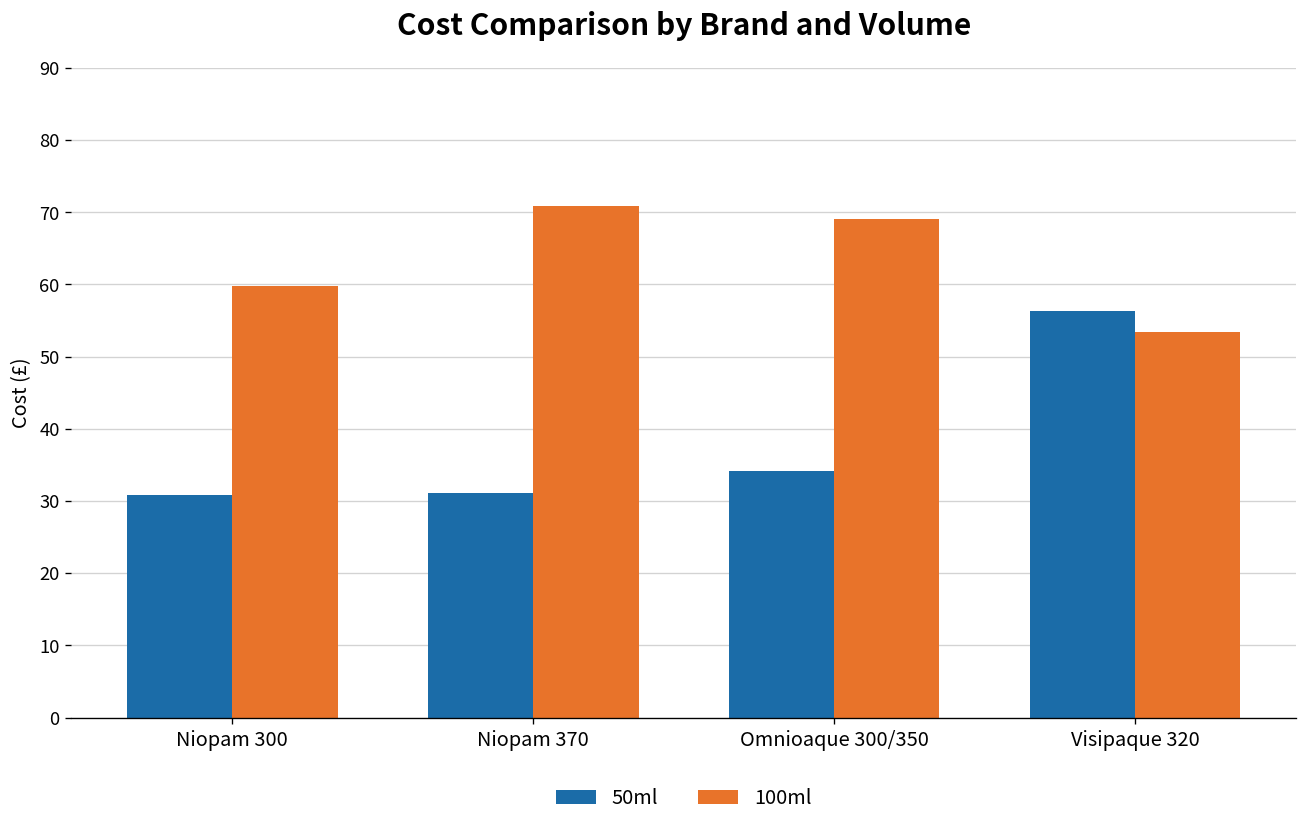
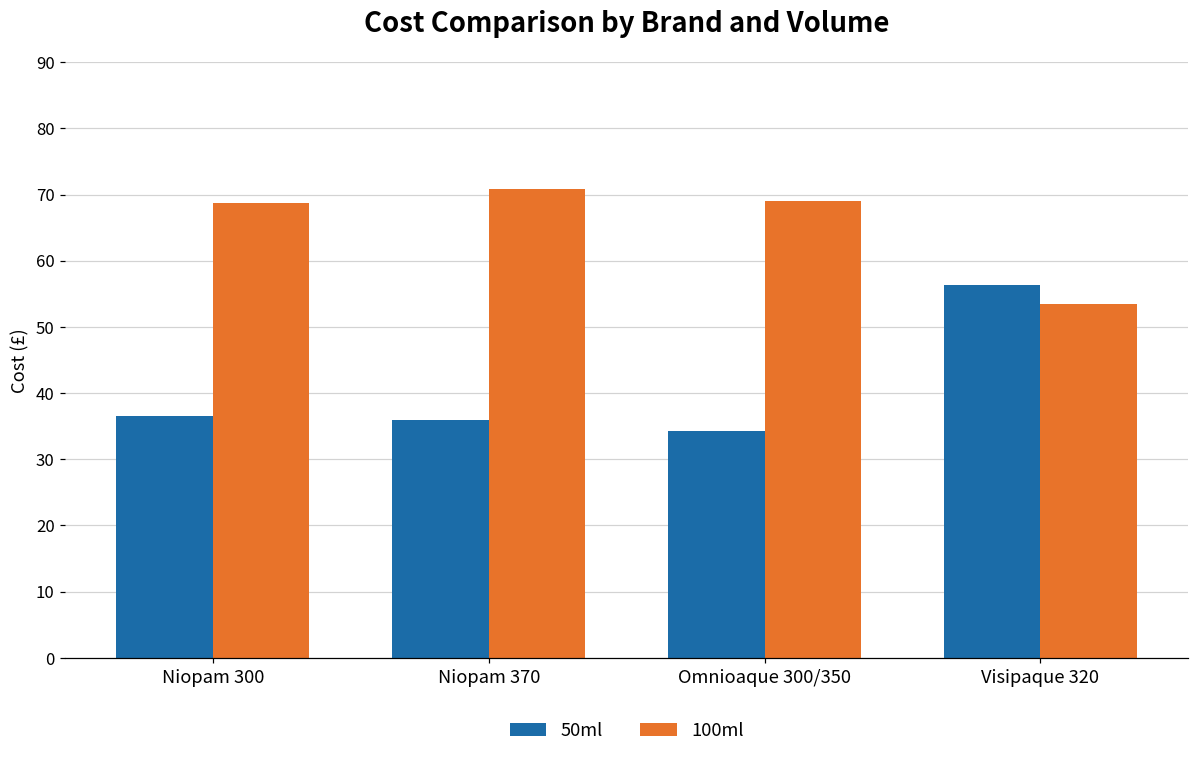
50ml, Niopam 300: 31 -> 37
100ml, Niopam 300: 60 -> 69
50ml, Niopam 370: 31 -> 36
